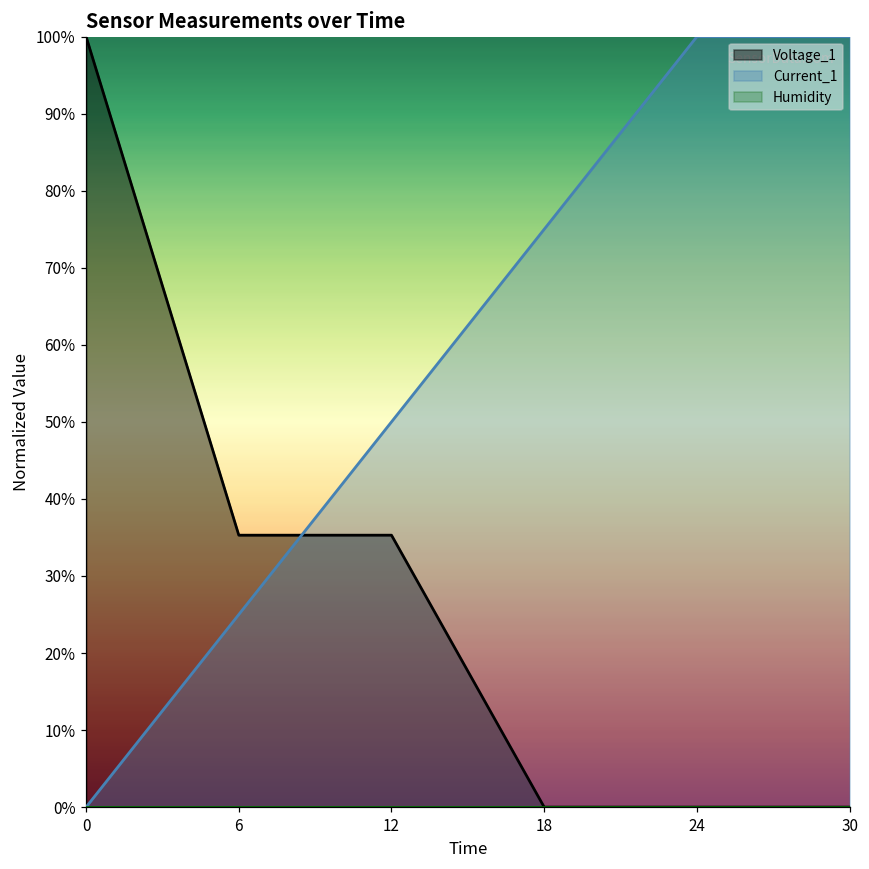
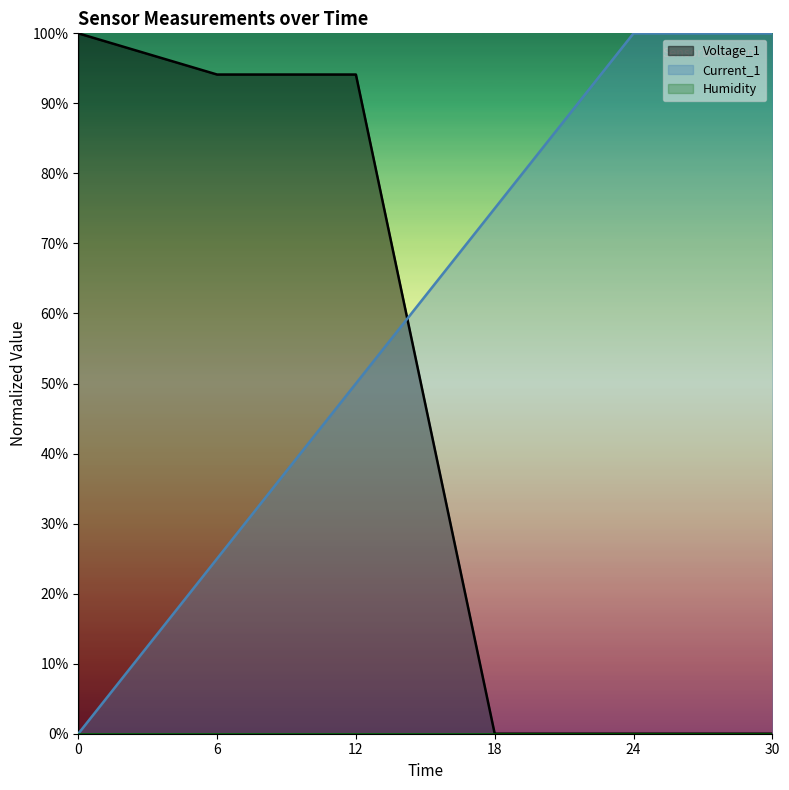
Voltage_1, 6: 35% -> 94%
Voltage_1, 12: 35% -> 94%
